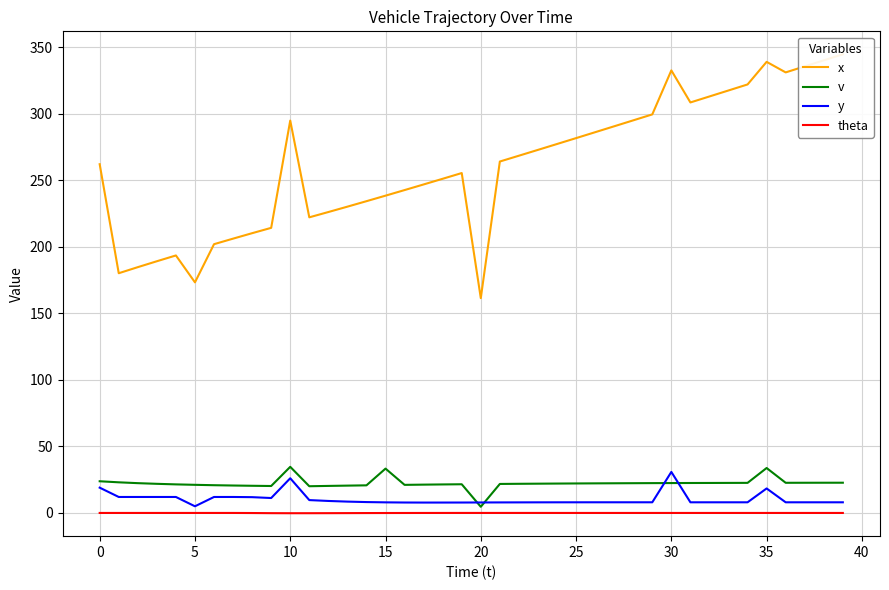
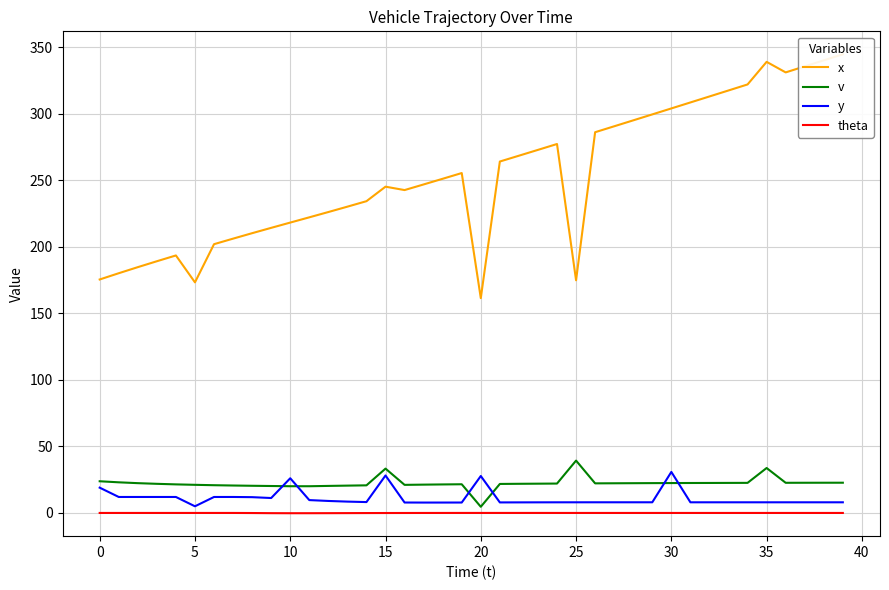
x, 0: 262 -> 175
x, 10: 295 -> 218
v, 10: 35 -> 20
x, 15: 238 -> 245
y, 15: 8 -> 28
y, 20: 8 -> 28
x, 25: 282 -> 175
v, 25: 22 -> 39
x, 30: 332 -> 304
y, 35: 18 -> 8
